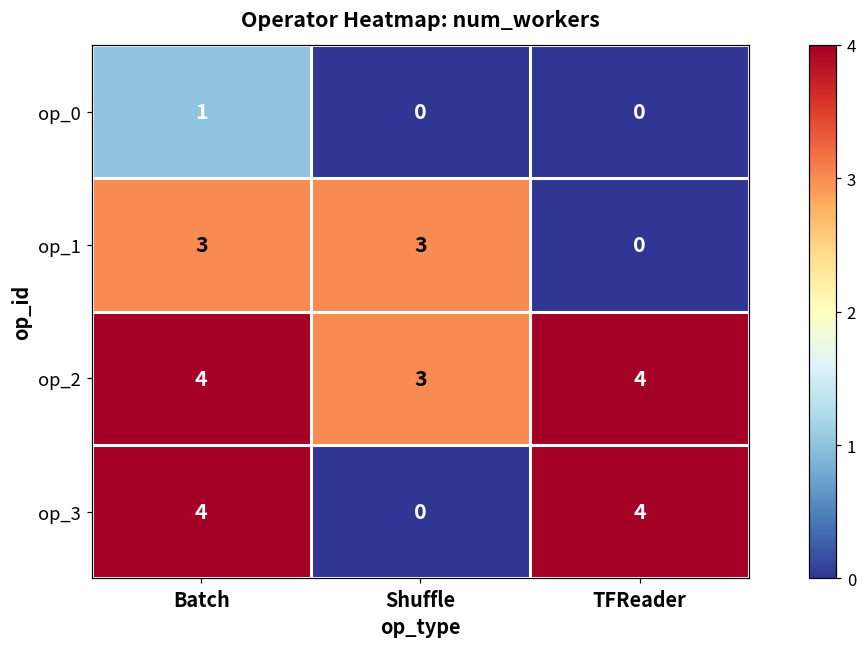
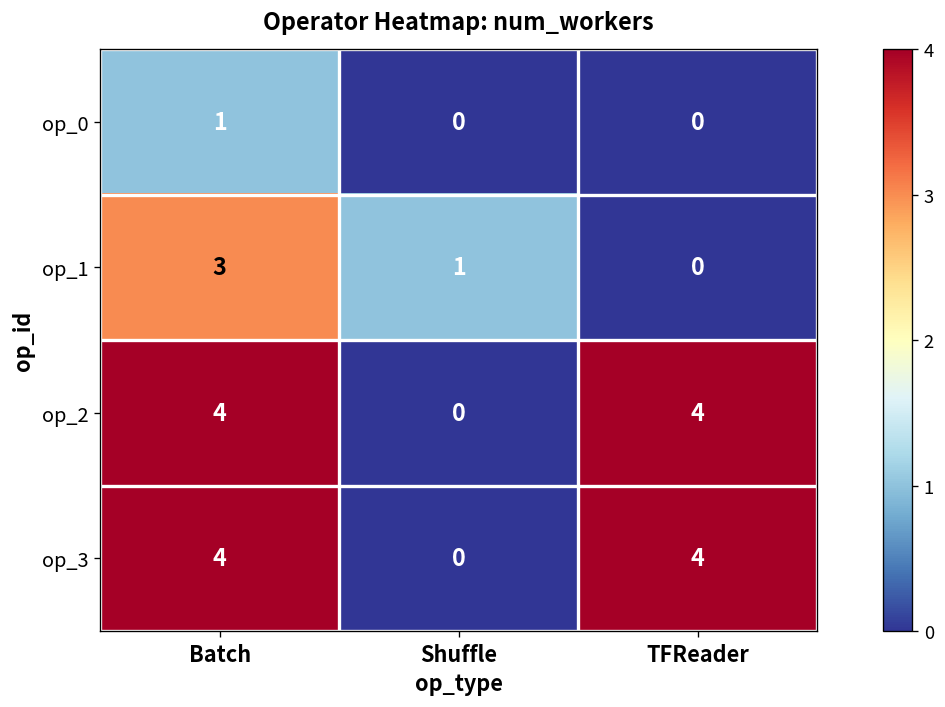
op_1, Shuffle: 3 -> 1
op_2, Shuffle: 3 -> 0
